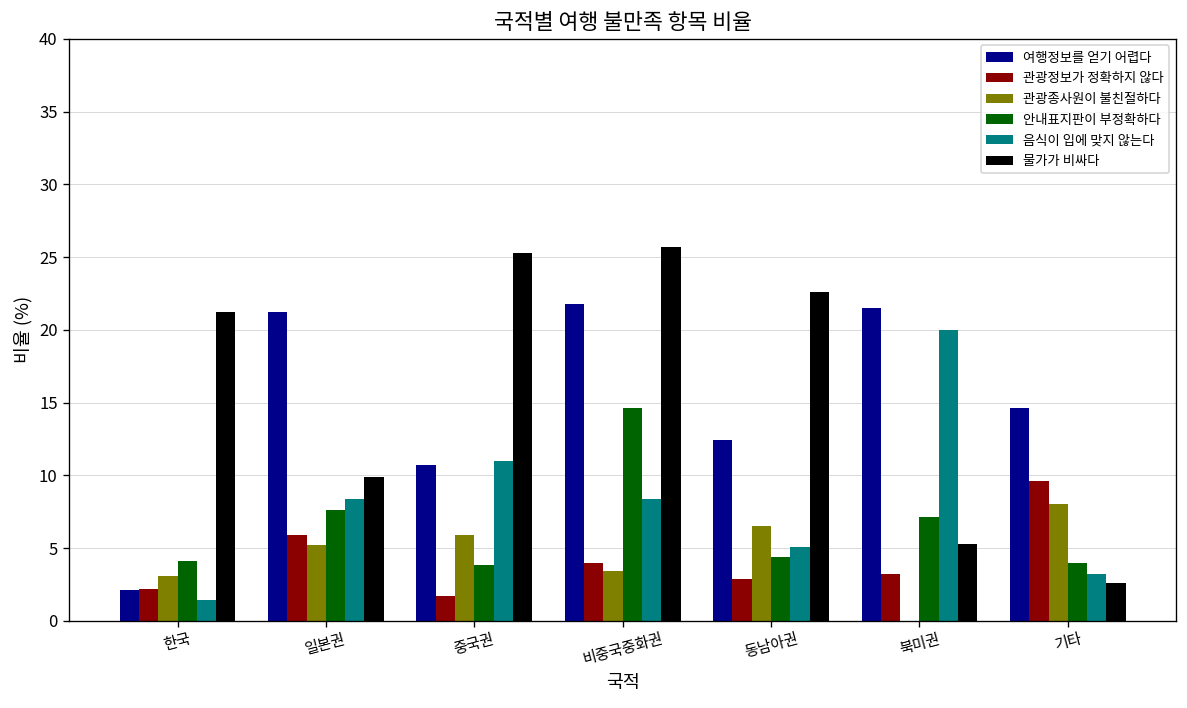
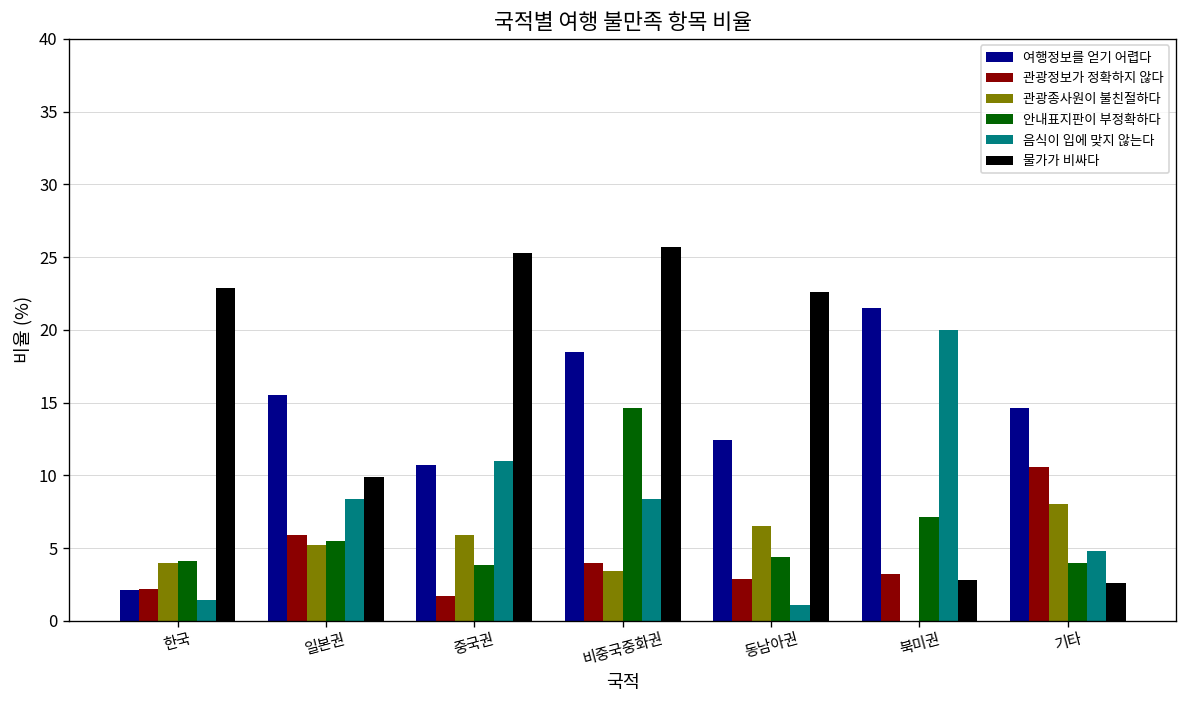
관광종사원이 불친절하다, 한국: 3.1 -> 4.0
물가가 비싸다, 한국: 21.2 -> 22.9
여행정보를 얻기 어렵다, 일본권: 21.2 -> 15.5
안내표지판이 부정확하다, 일본권: 7.6 -> 5.5
여행정보를 얻기 어렵다, 비중국중화권: 21.8 -> 18.5
음식이 입에 맞지 않는다, 동남아권: 5.1 -> 1.1
물가가 비싸다, 북미권: 5.3 -> 2.8
관광정보가 정확하지 않다, 기타: 9.6 -> 10.6
음식이 입에 맞지 않는다, 기타: 3.2 -> 4.8
